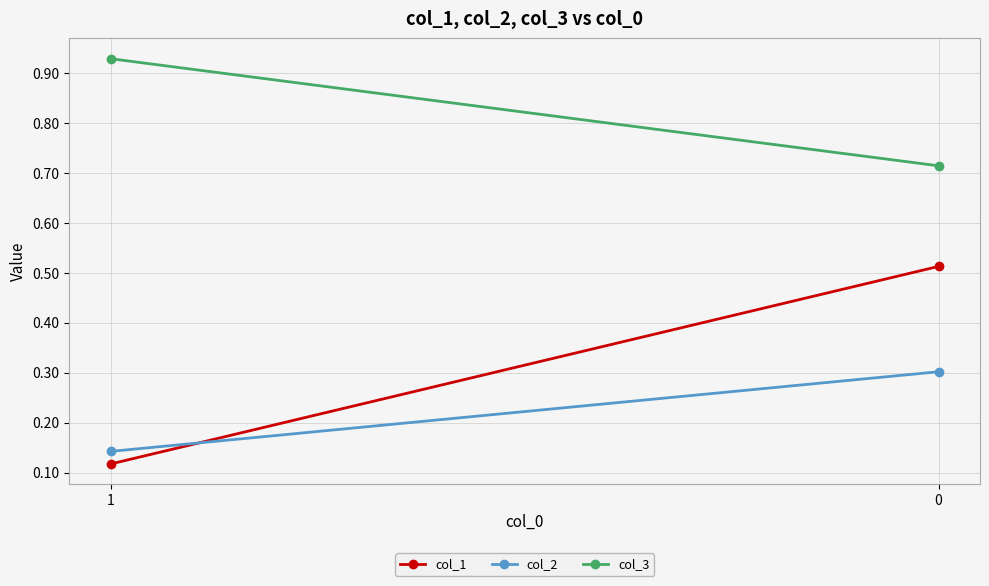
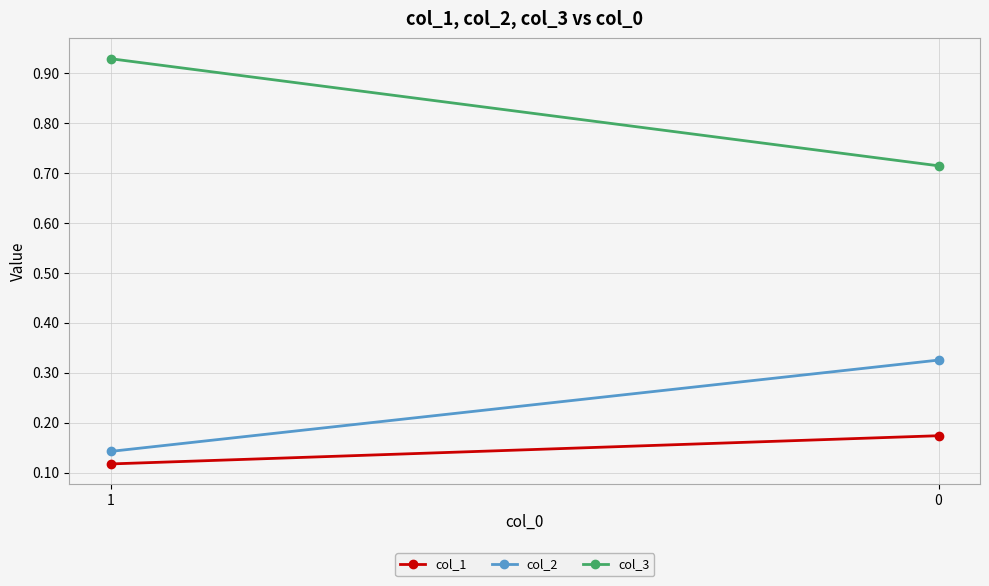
col_1, 0: 0.51 -> 0.17
col_2, 0: 0.30 -> 0.32
